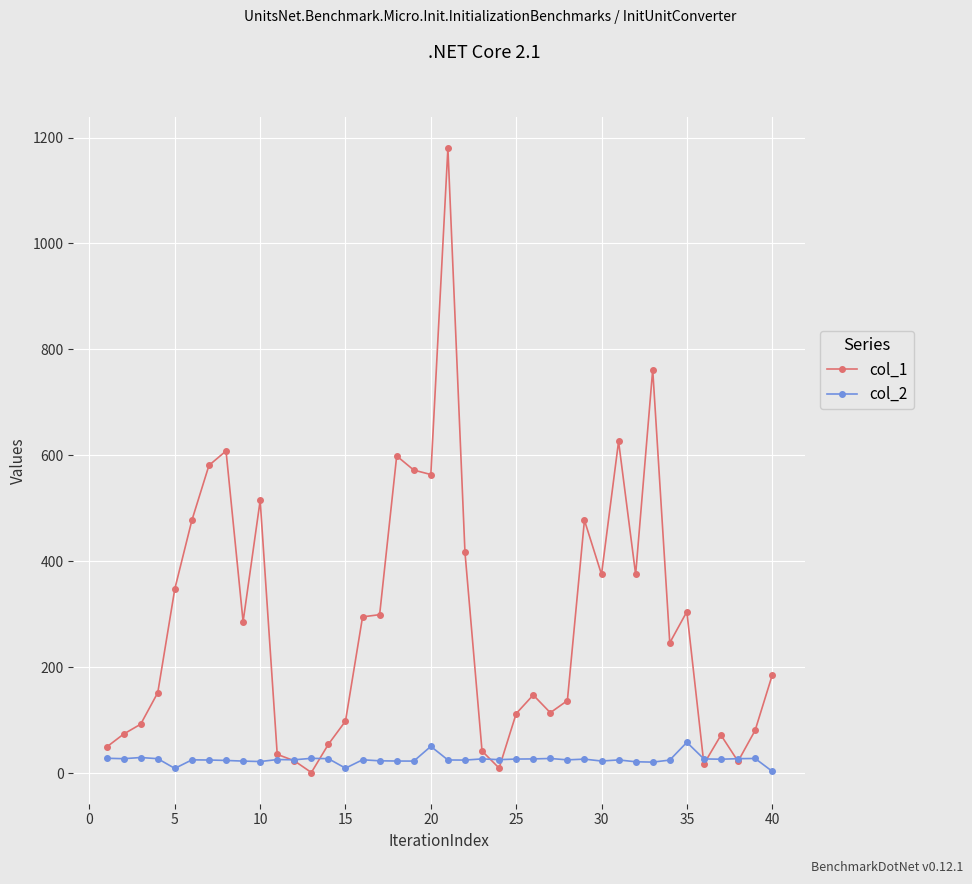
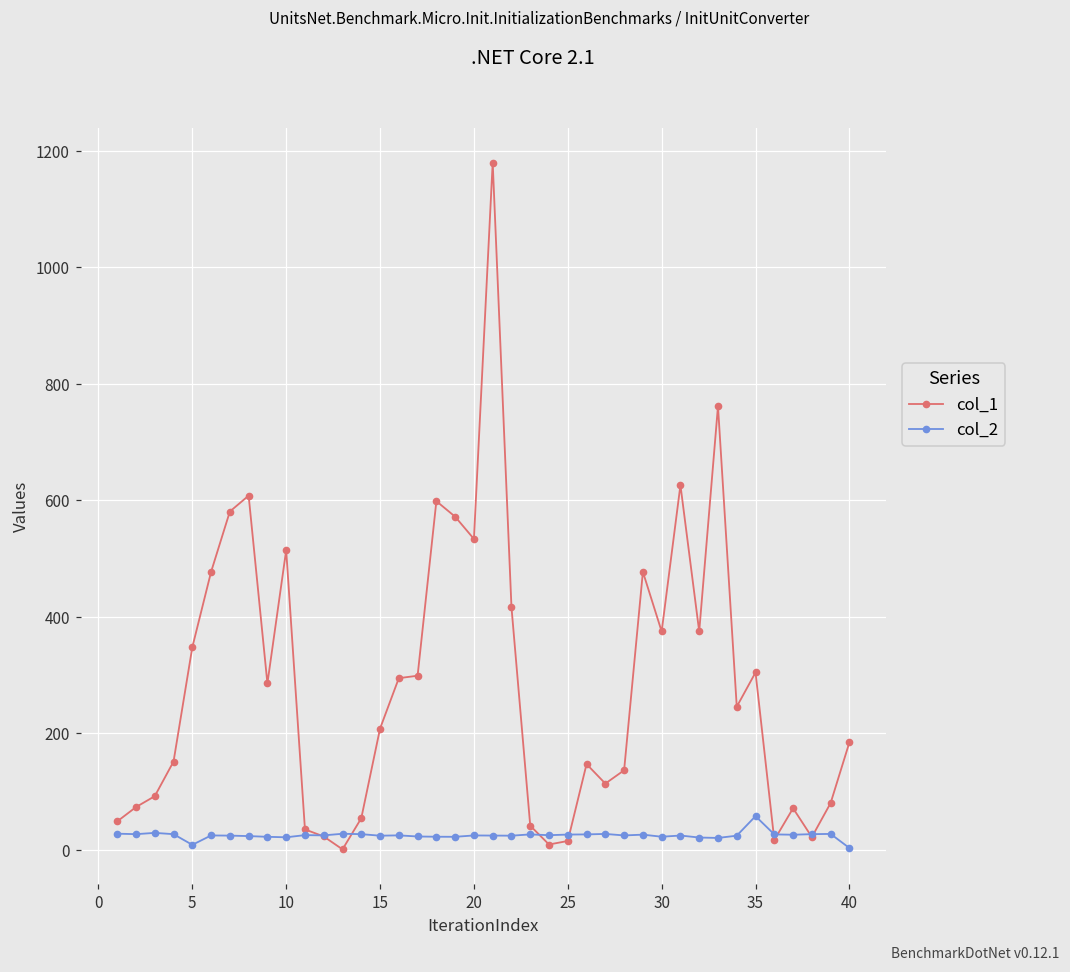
col_1, 15: 100 -> 210
col_2, 15: 10 -> 20
col_1, 20: 560 -> 530
col_2, 20: 50 -> 20
col_1, 25: 110 -> 20
